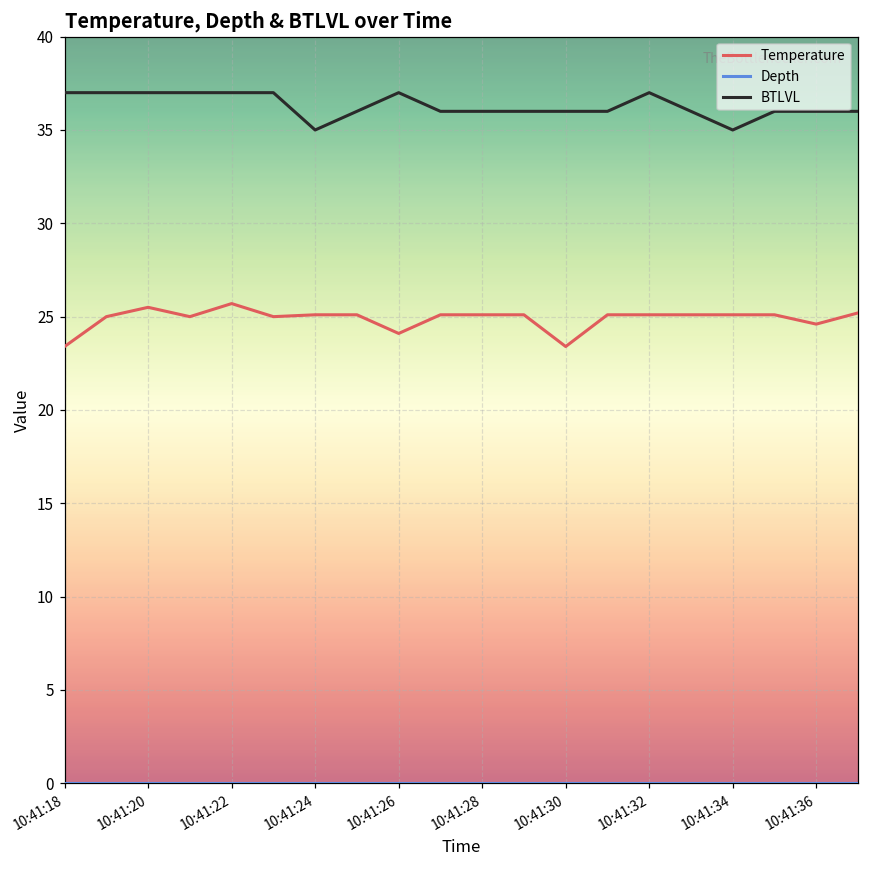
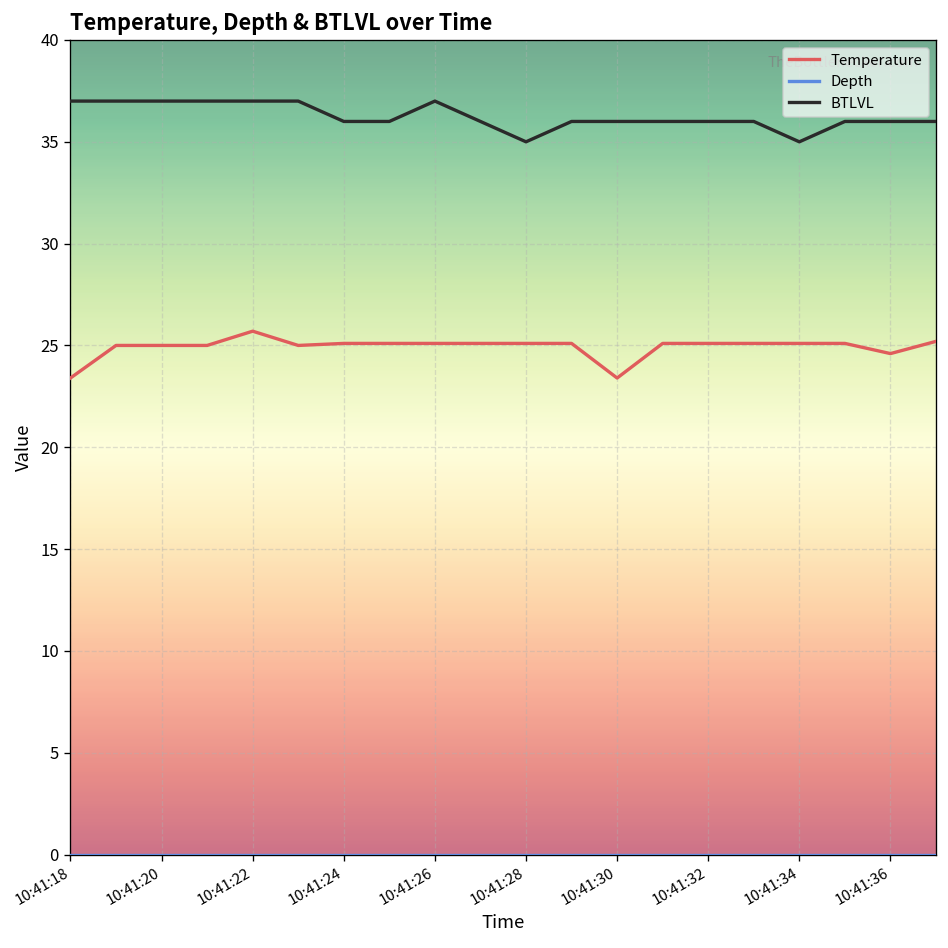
Temperature, 10:41:20: 25.5 -> 25.0
BTLVL, 10:41:24: 35 -> 36
Temperature, 10:41:26: 24.1 -> 25.1
BTLVL, 10:41:28: 36 -> 35
BTLVL, 10:41:32: 37 -> 36
